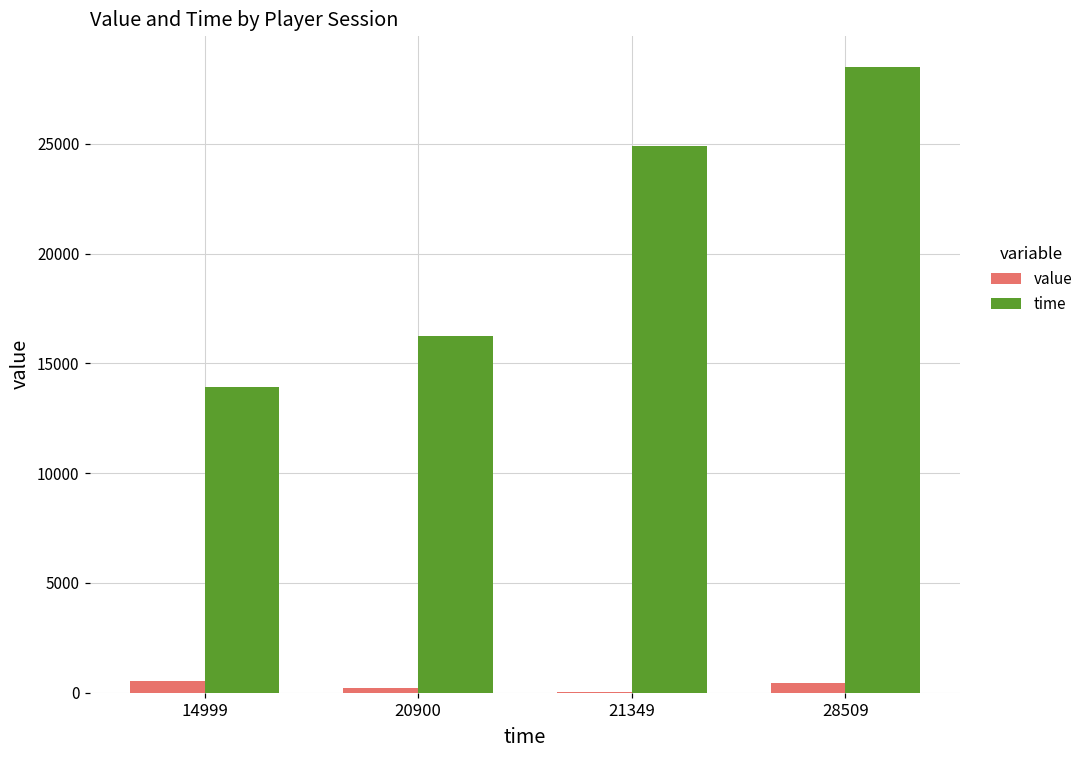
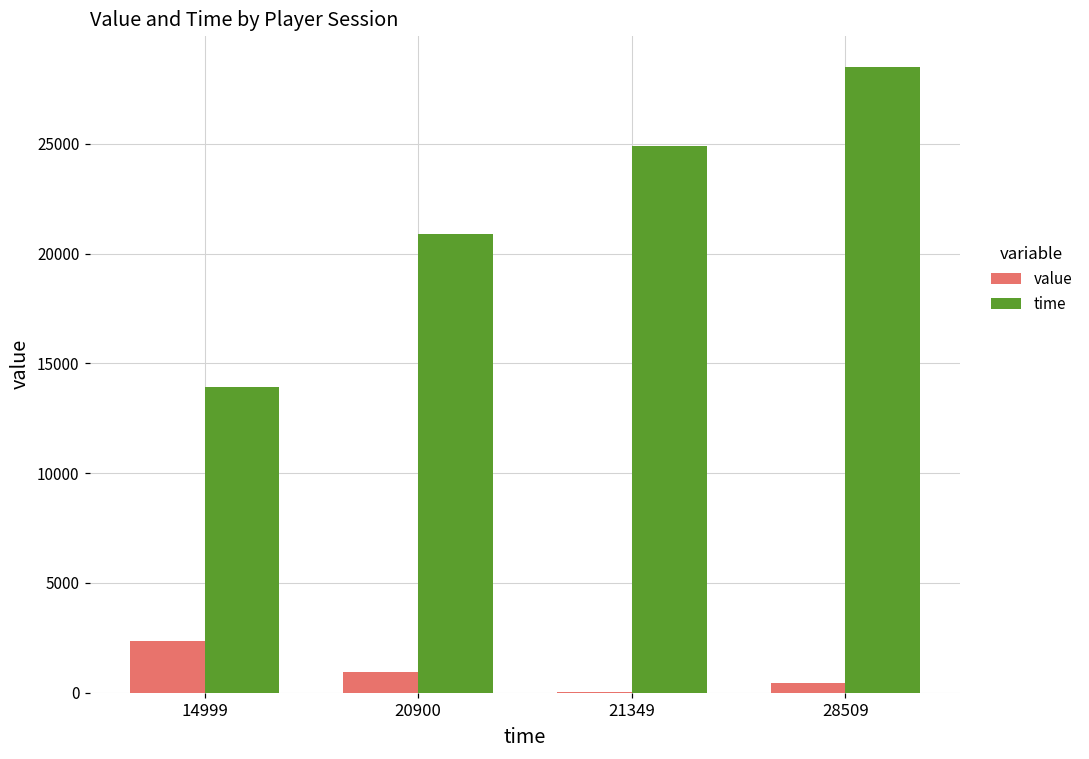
value, 14999: 600 -> 2400
value, 20900: 200 -> 1000
time, 20900: 16300 -> 20900
